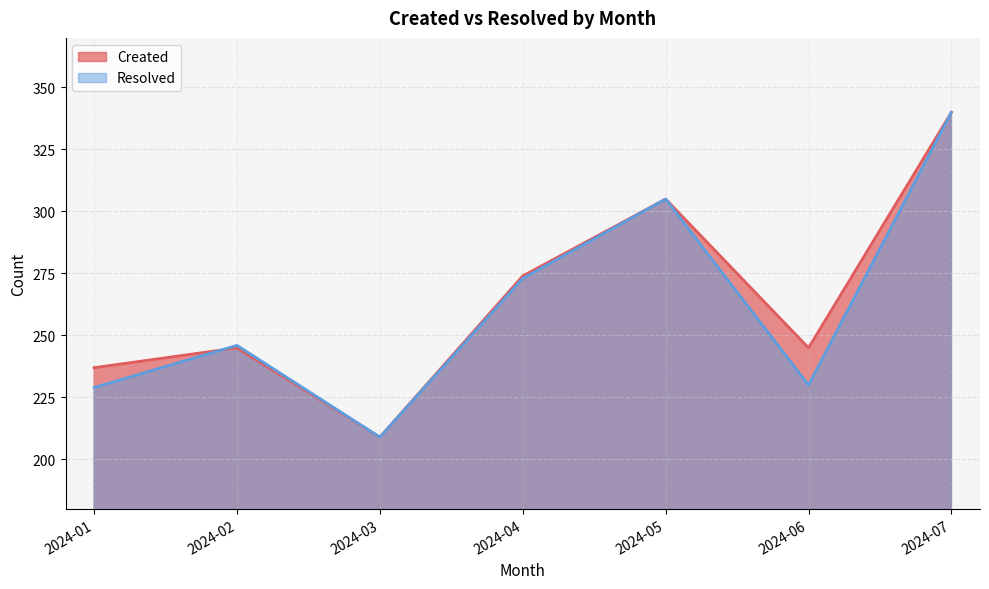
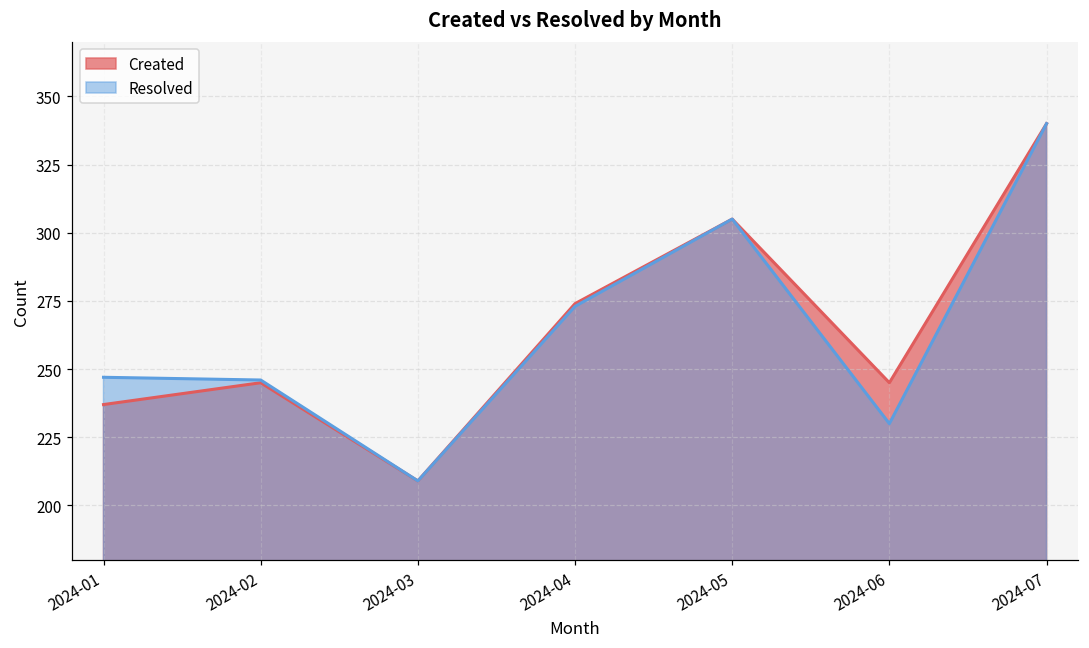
Resolved, 2024-01: 229 -> 247
